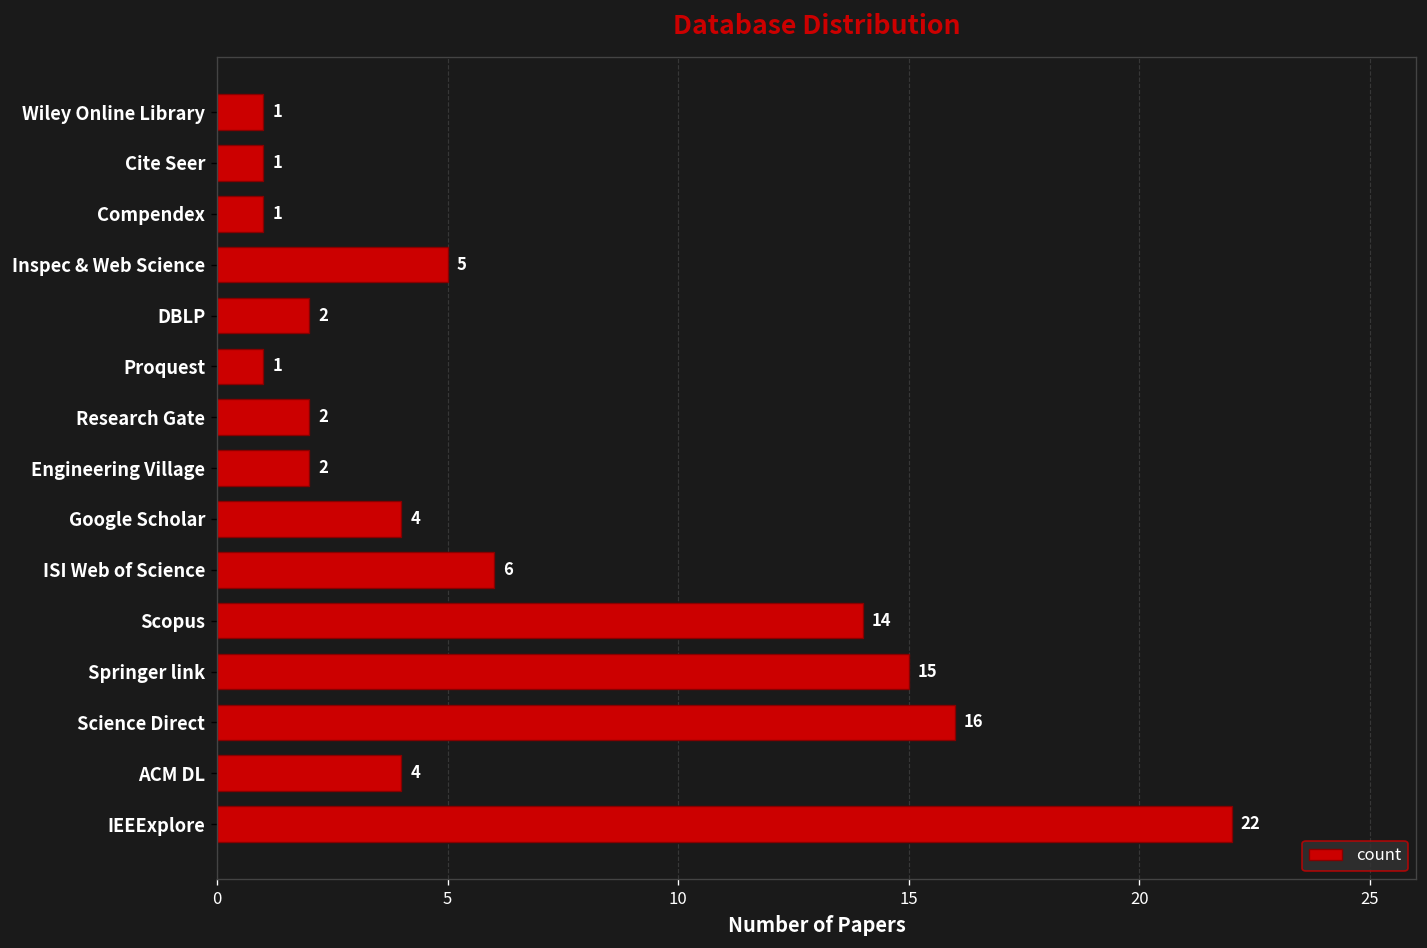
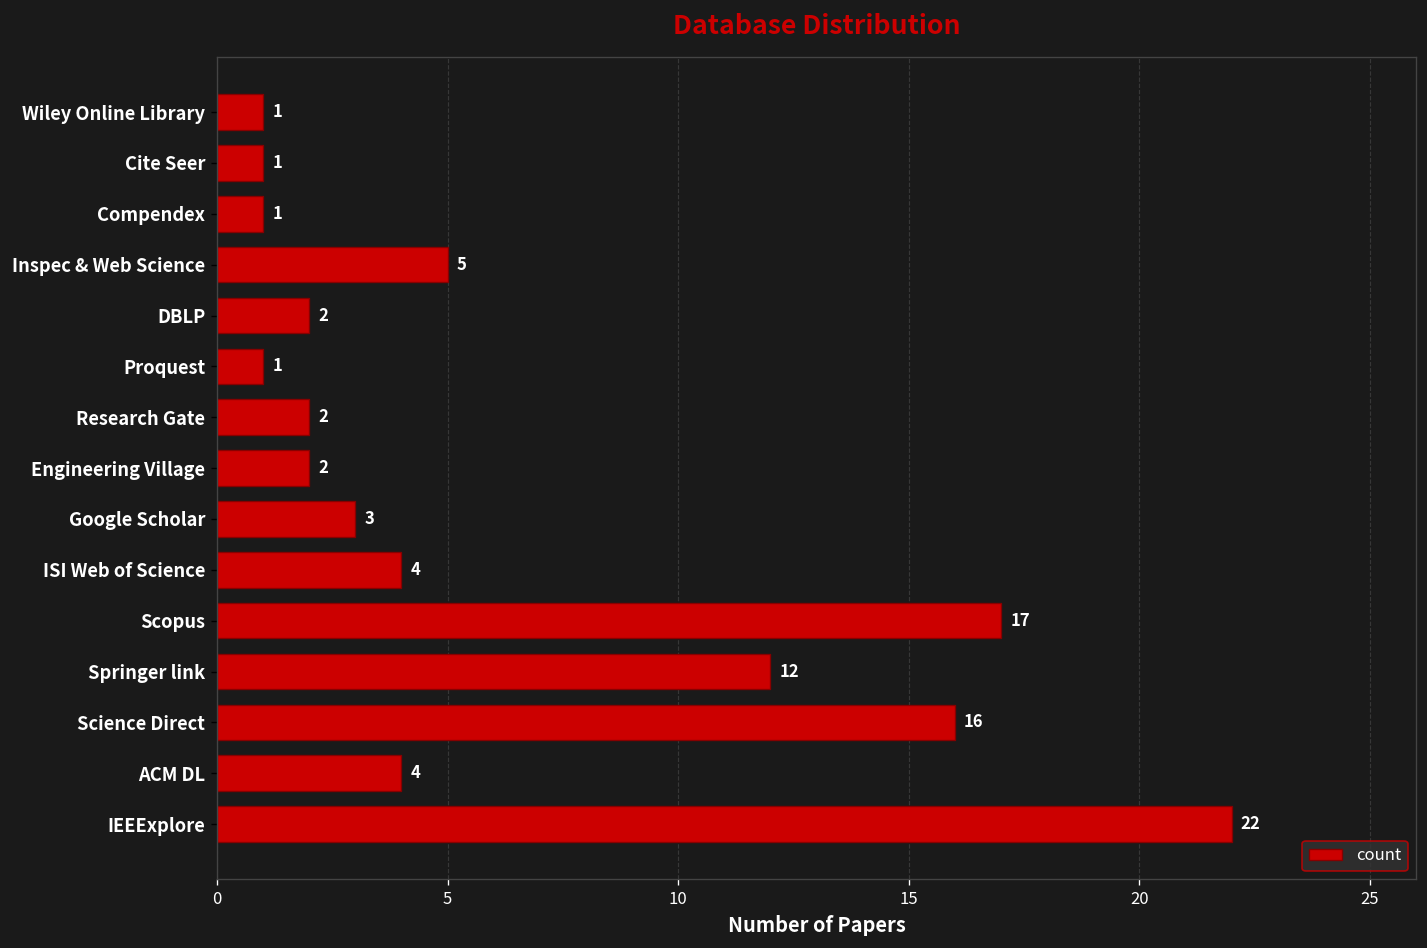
Google Scholar: 4 -> 3
ISI Web of Science: 6 -> 4
Scopus: 14 -> 17
Springer link: 15 -> 12
